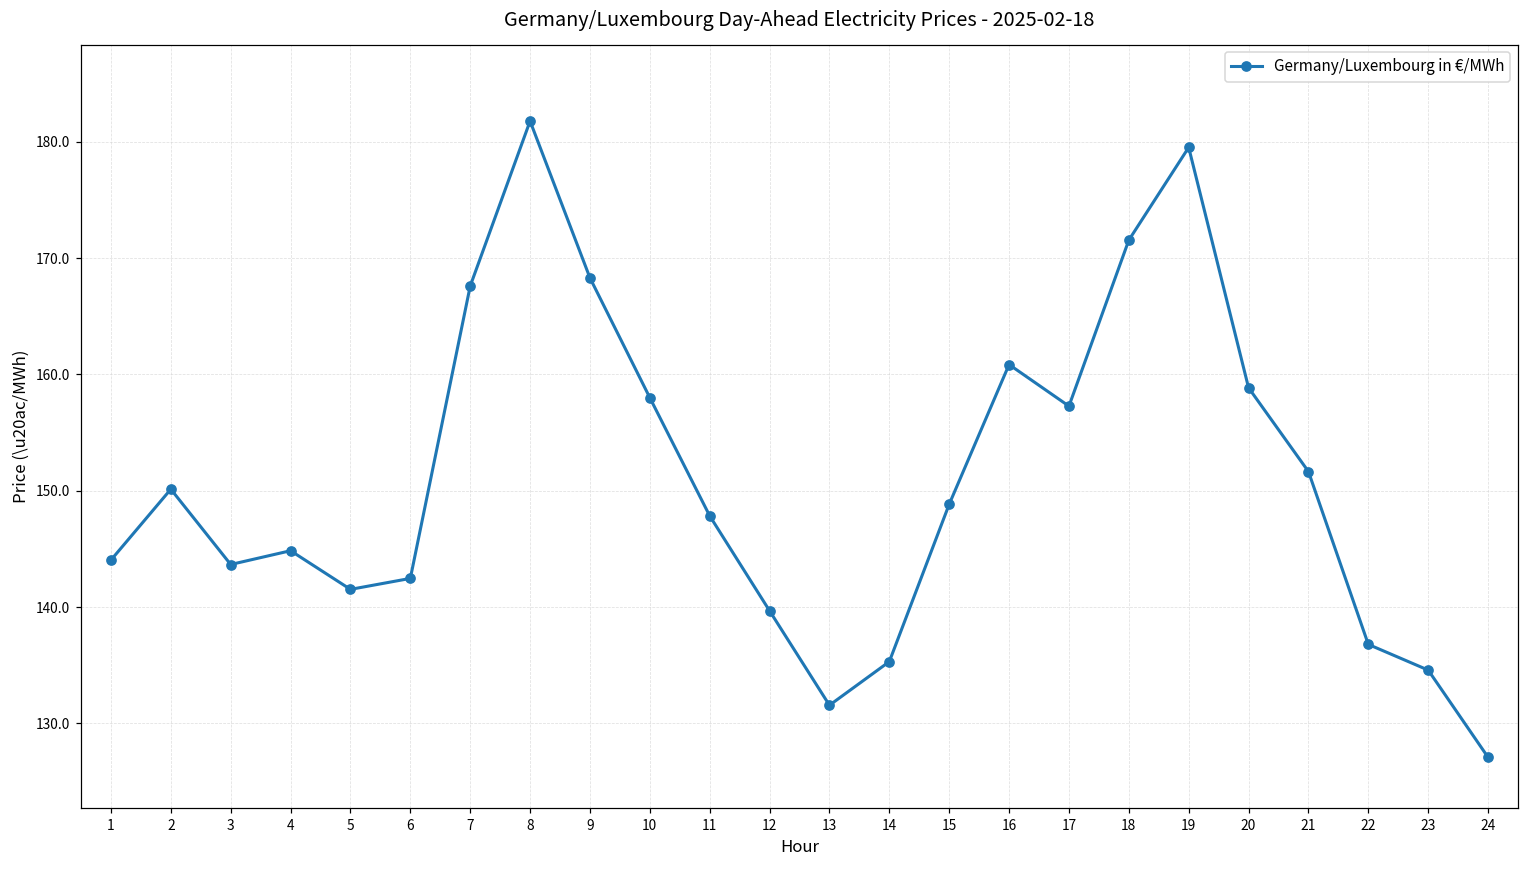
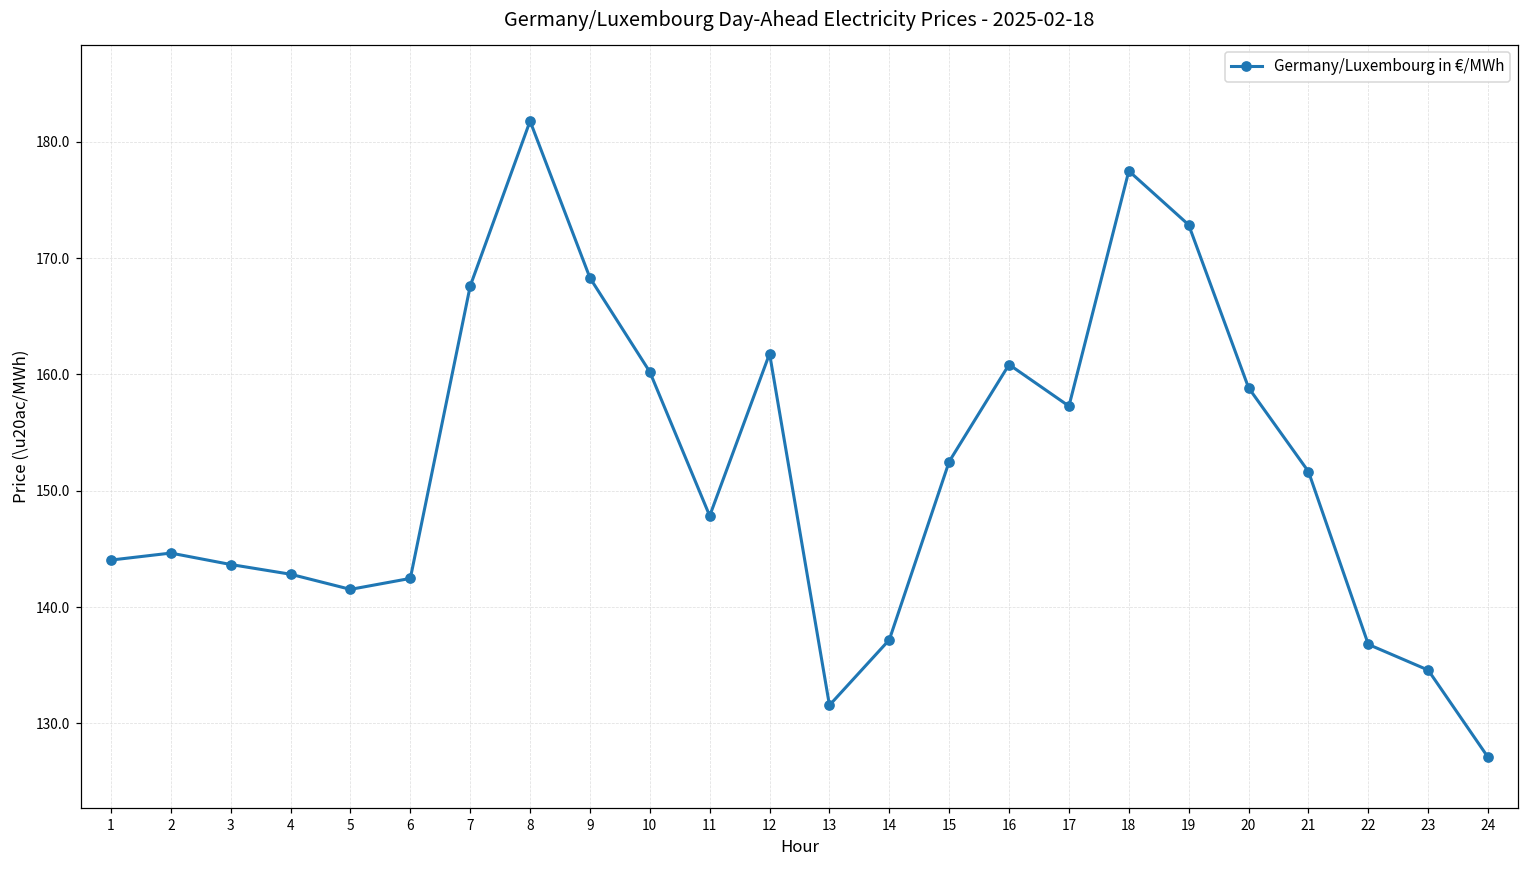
2: 150.1 -> 144.6
4: 144.8 -> 142.8
10: 158.0 -> 160.2
12: 139.7 -> 161.8
14: 135.3 -> 137.2
15: 148.8 -> 152.5
18: 171.5 -> 177.5
19: 179.5 -> 172.9
